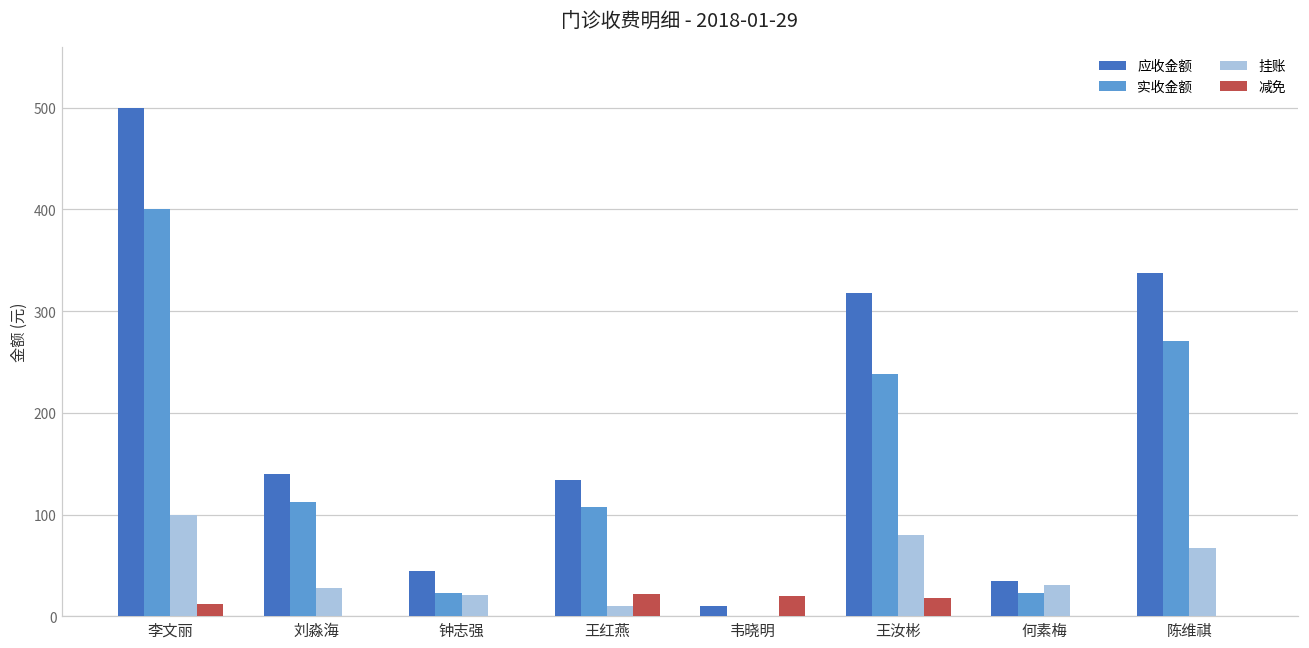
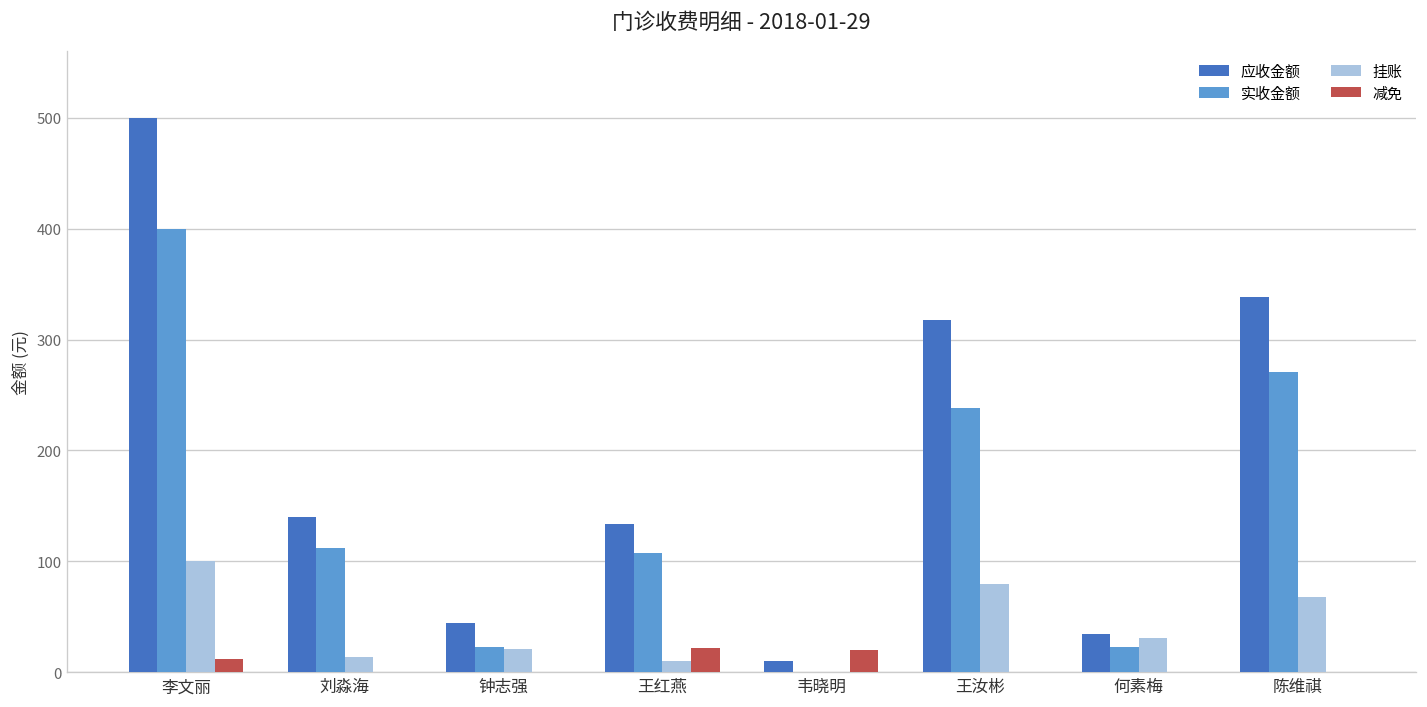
挂账, 刘淼海: 30 -> 10
减免, 王汝彬: 20 -> 0
